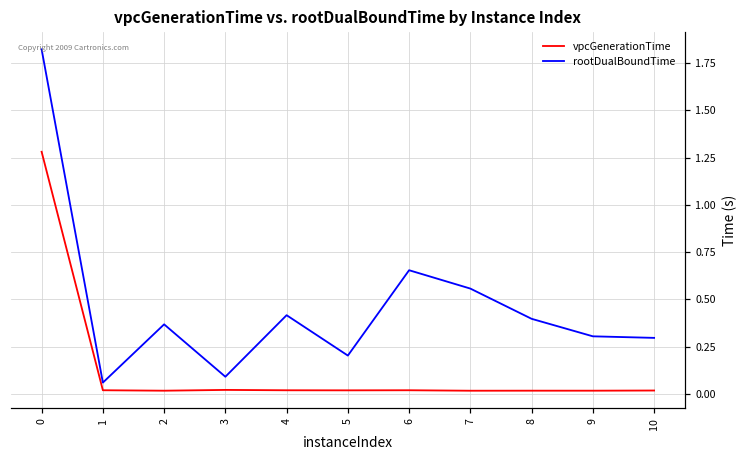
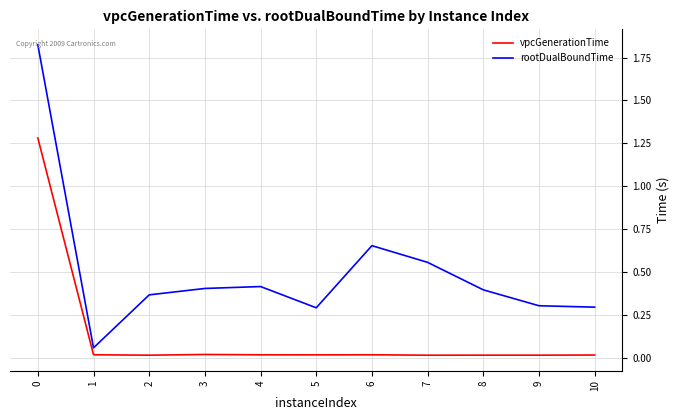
rootDualBoundTime, 3: 0.09 -> 0.41
rootDualBoundTime, 5: 0.20 -> 0.29
